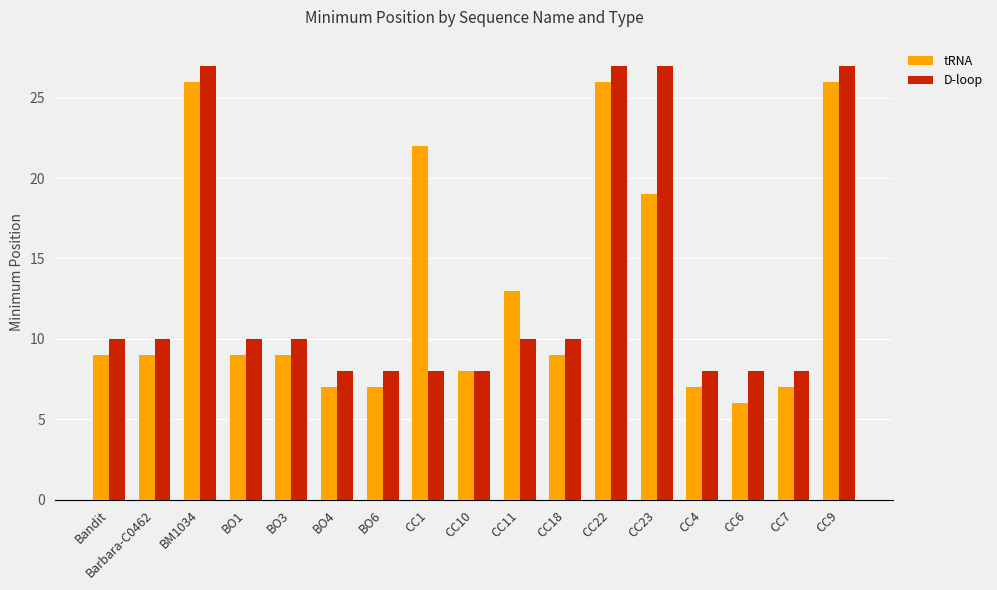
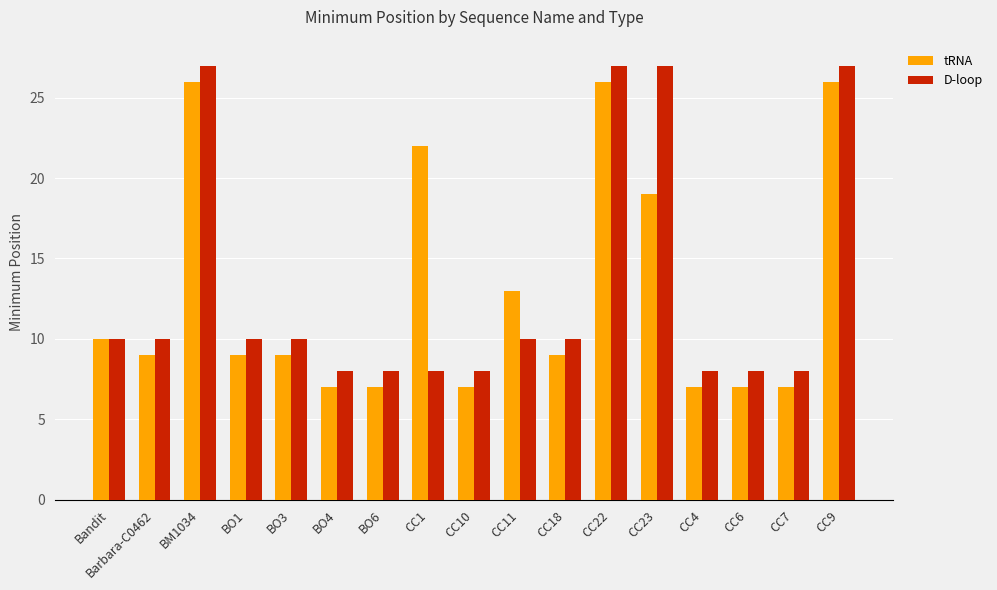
tRNA, Bandit: 9 -> 10
tRNA, CC10: 8 -> 7
tRNA, CC6: 6 -> 7
